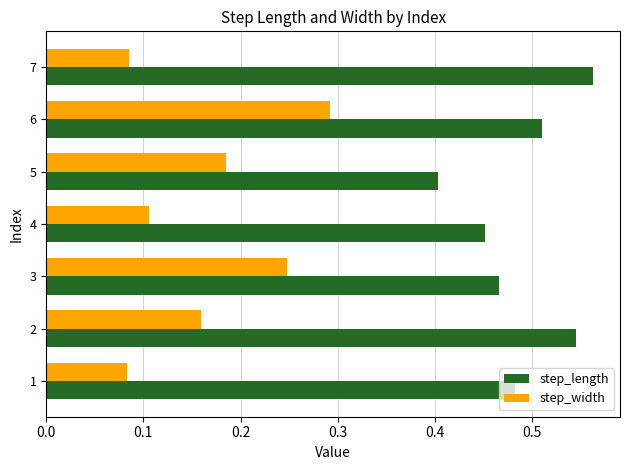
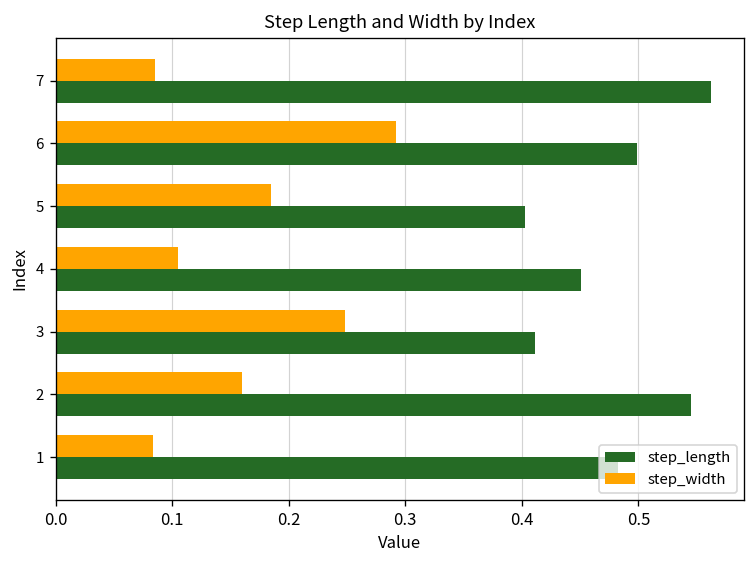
step_length, 6: 0.51 -> 0.50
step_length, 3: 0.47 -> 0.41
